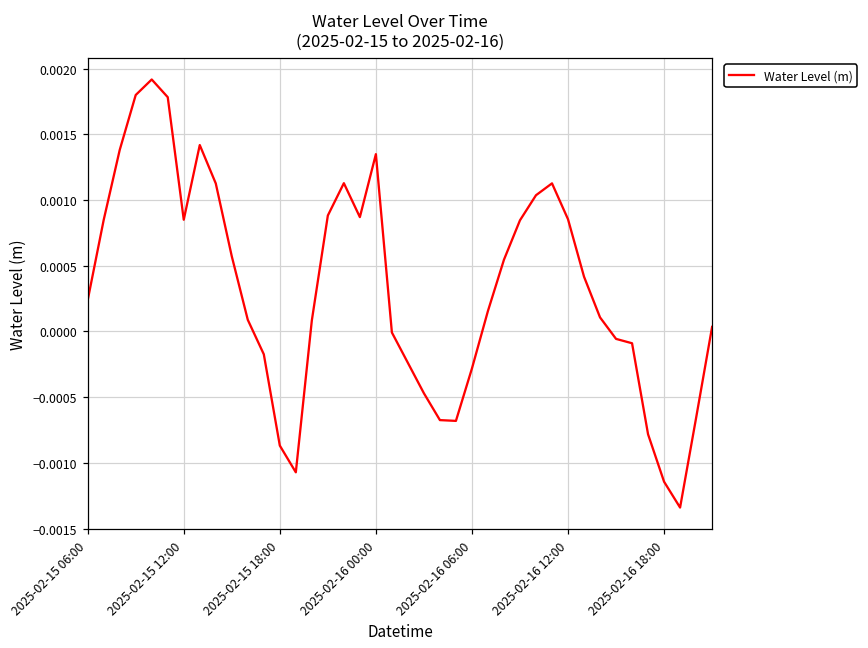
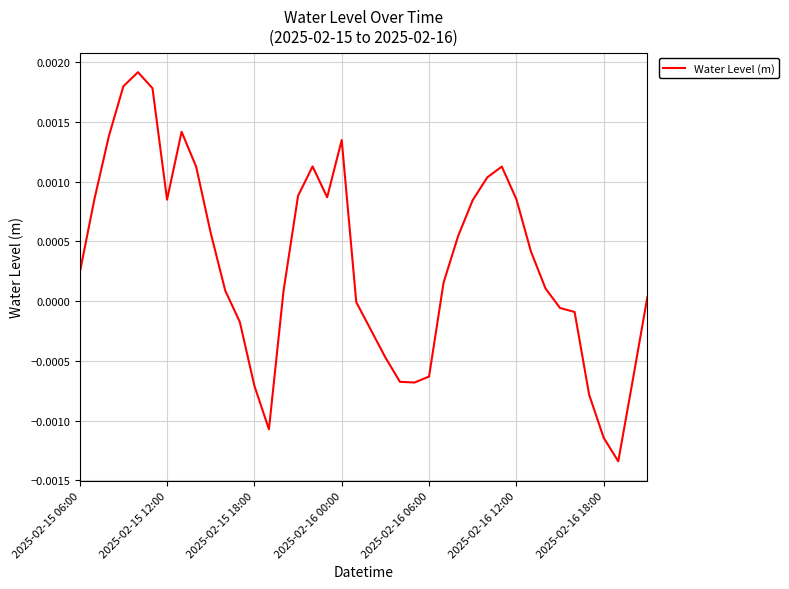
2025-02-15 18:00: -0.00087 -> -0.00071
2025-02-16 06:00: -0.00028 -> -0.00063
